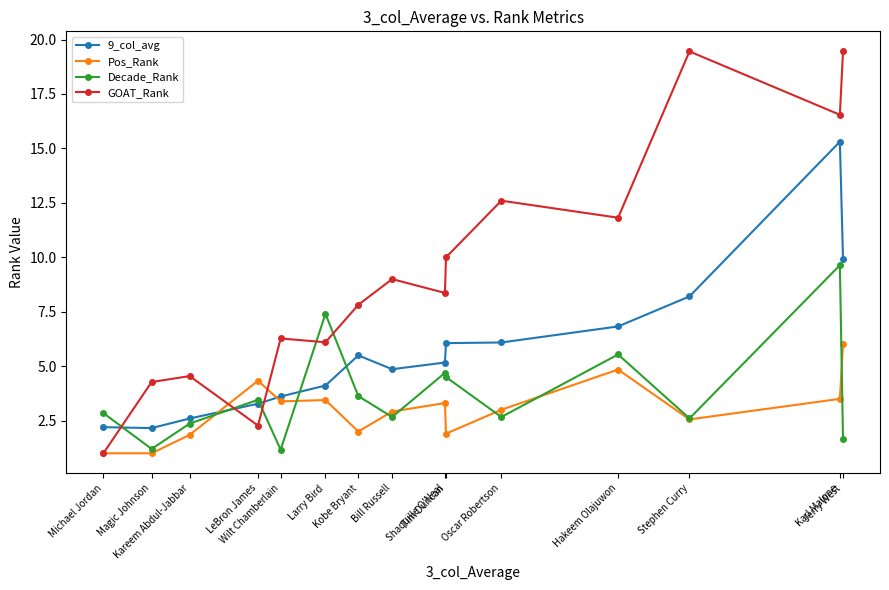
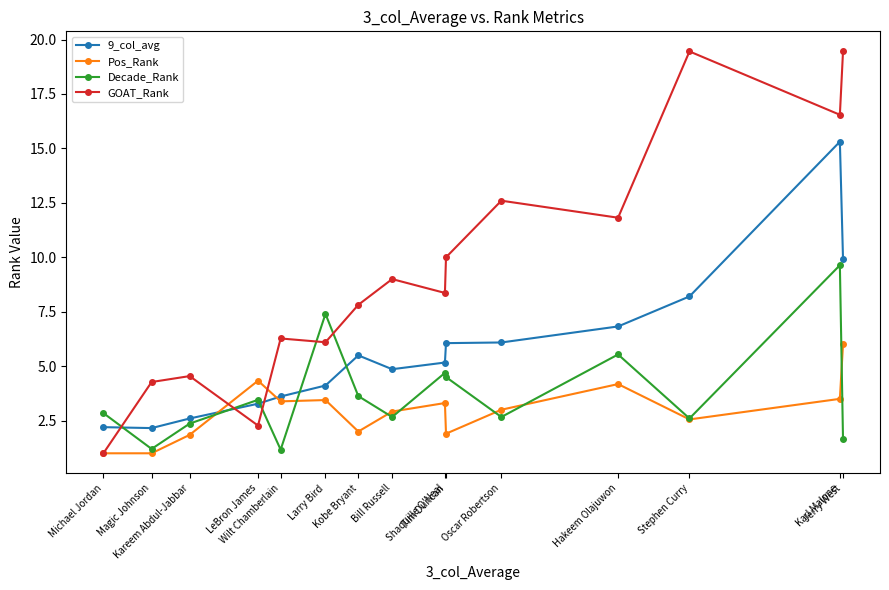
Pos_Rank, Hakeem Olajuwon: 4.8 -> 4.2
